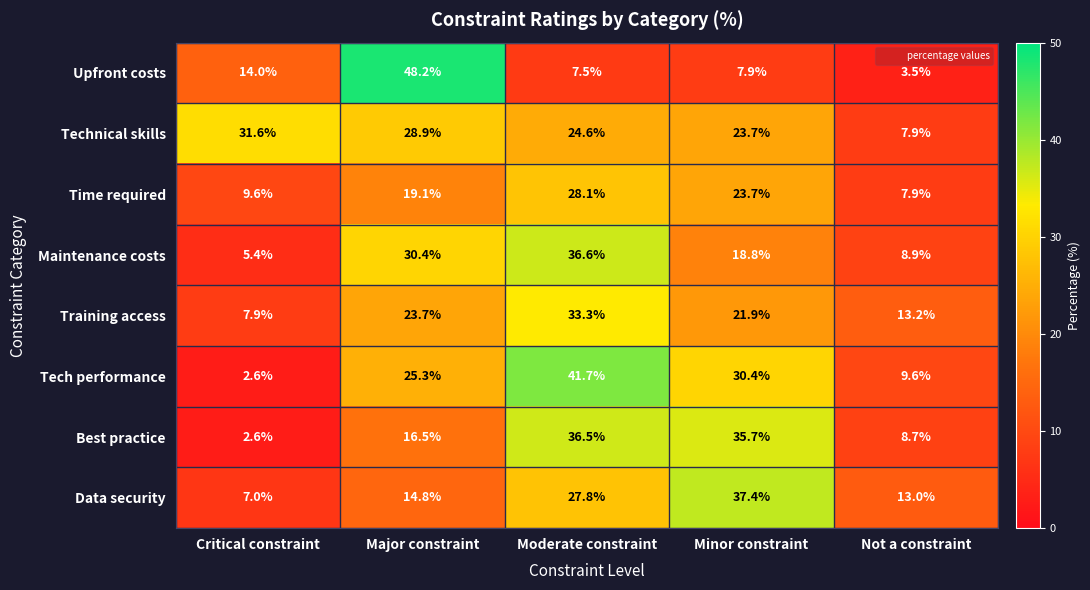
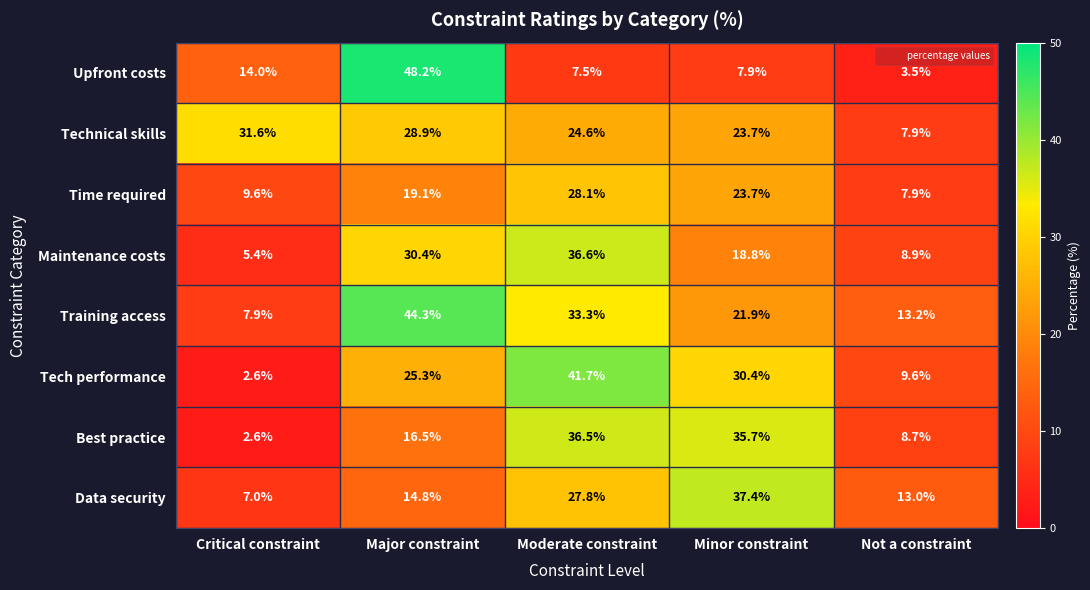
Training access, Major constraint: 23.7% -> 44.3%
